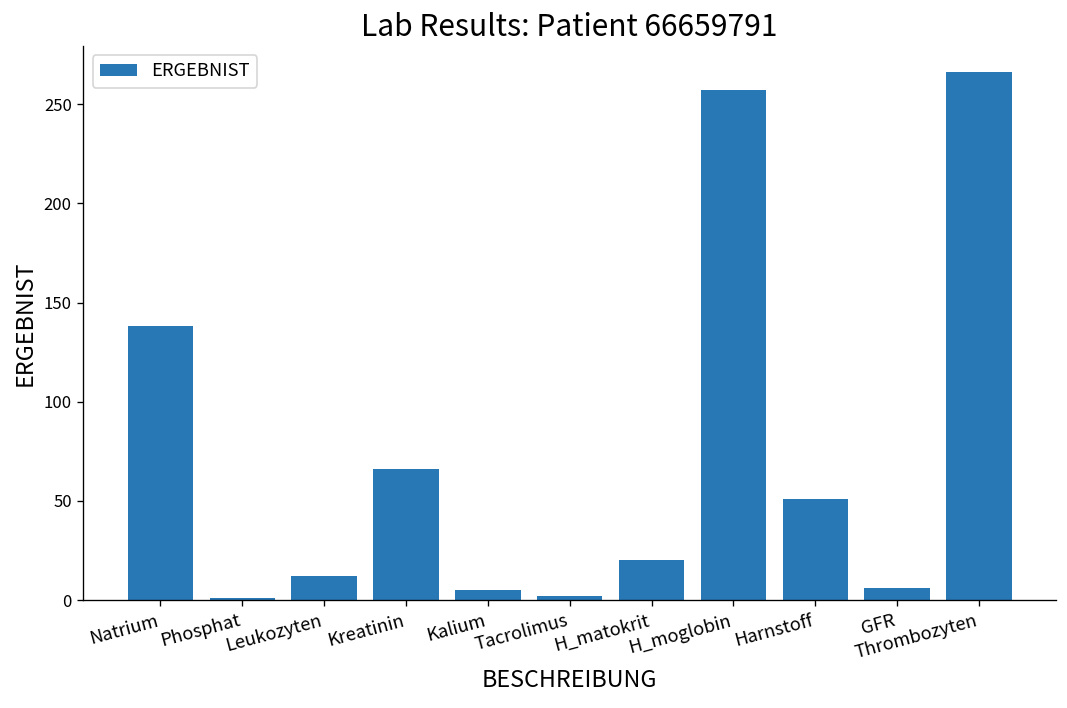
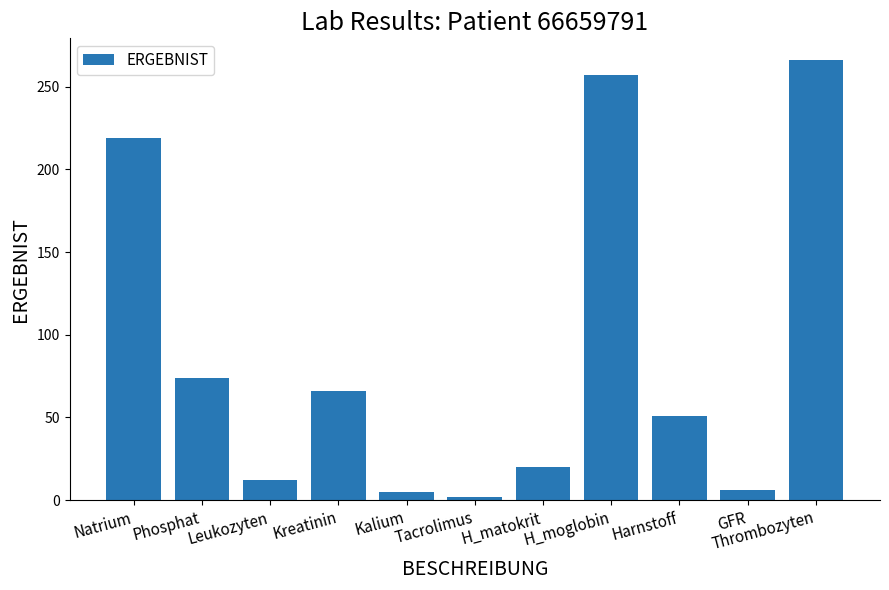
Natrium: 138 -> 219
Phosphat: 1 -> 74
